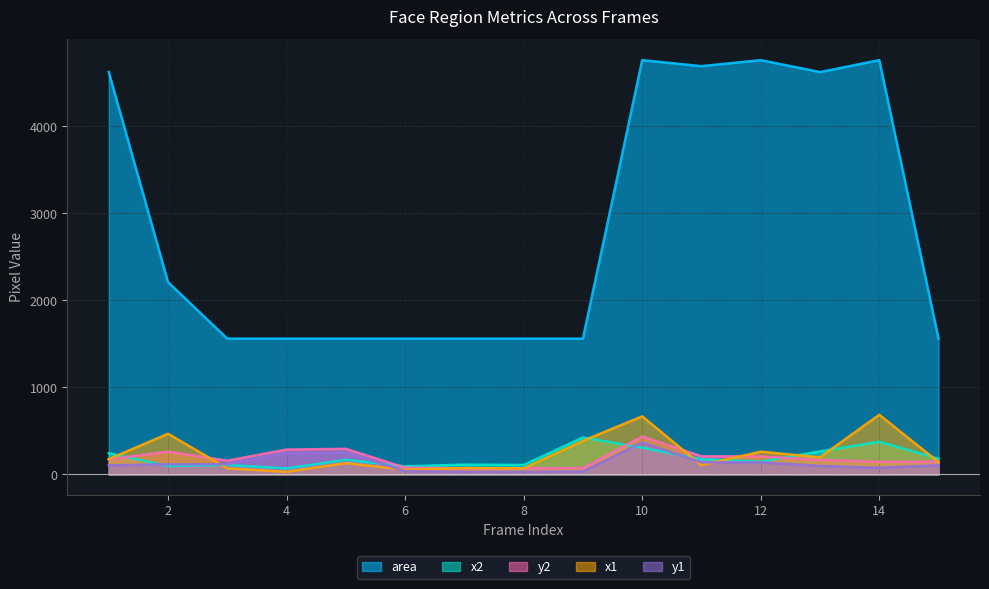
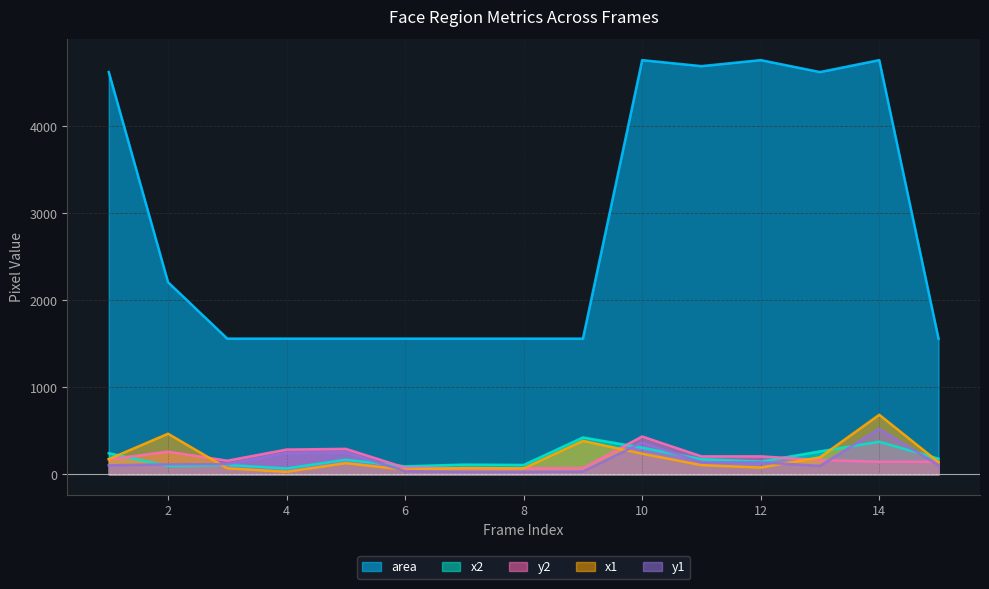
x1, 10: 700 -> 200
x1, 12: 300 -> 100
y1, 14: 100 -> 500
